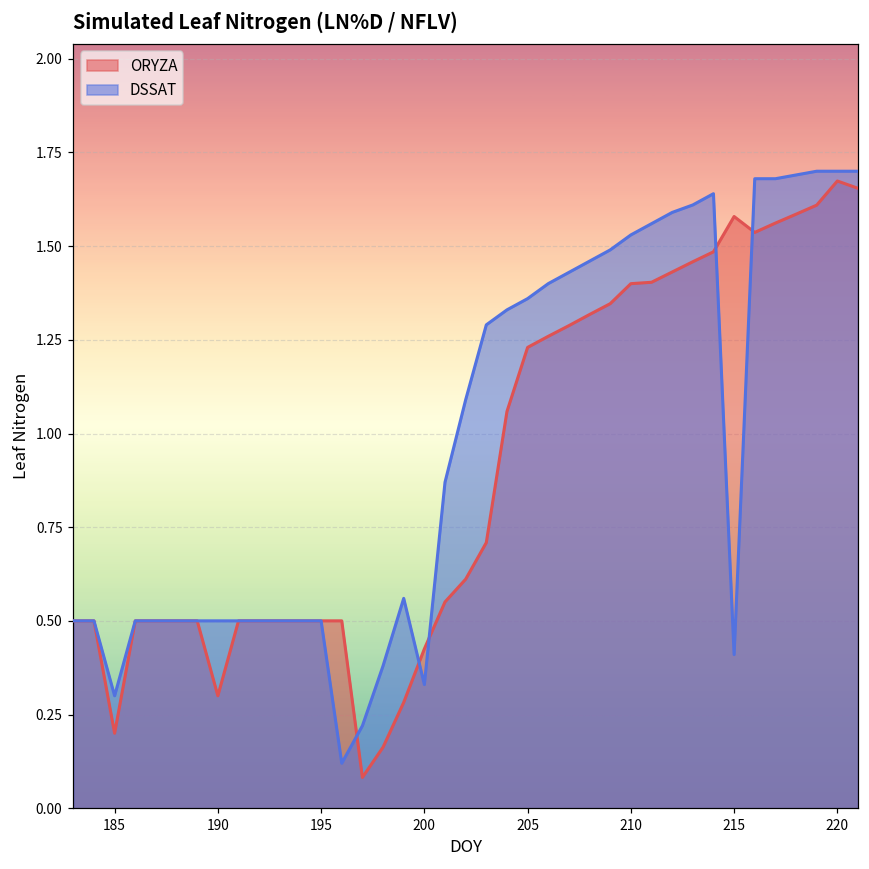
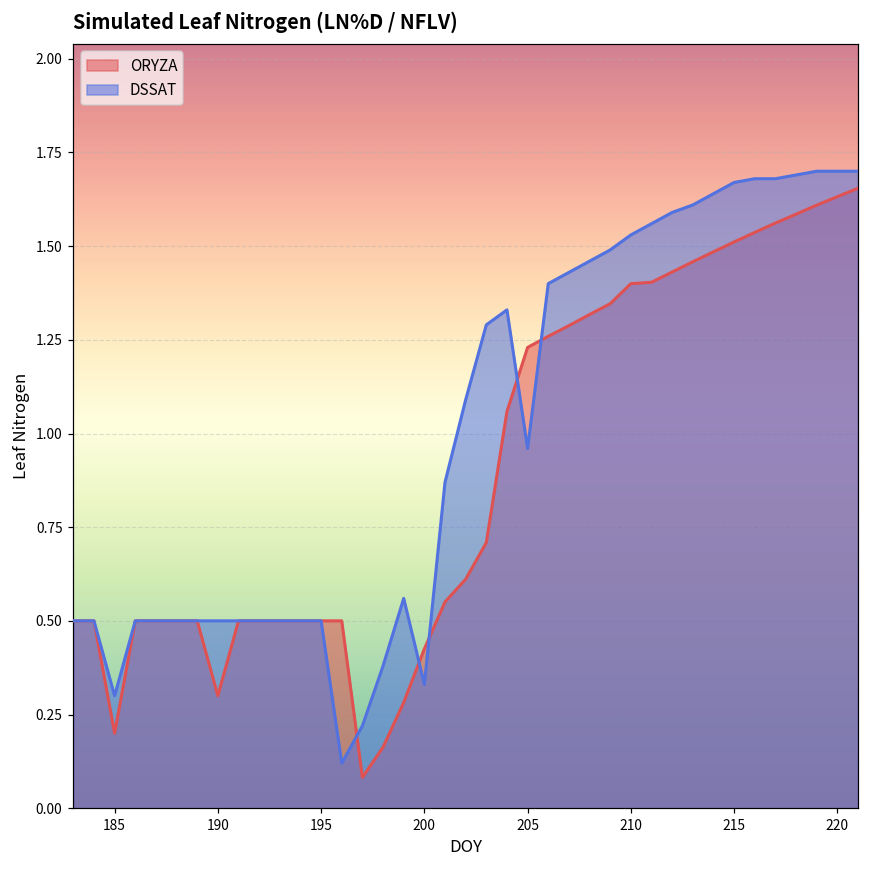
DSSAT, 205: 1.36 -> 0.96
ORYZA, 215: 1.58 -> 1.51
DSSAT, 215: 0.41 -> 1.67
ORYZA, 220: 1.67 -> 1.63
